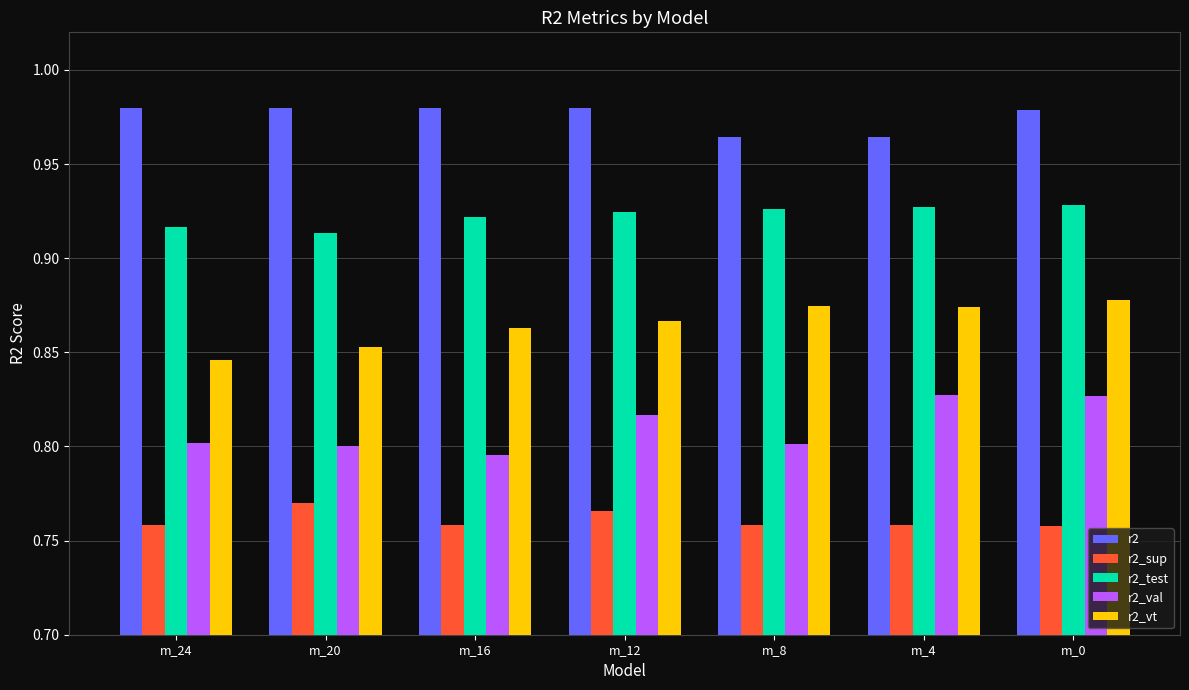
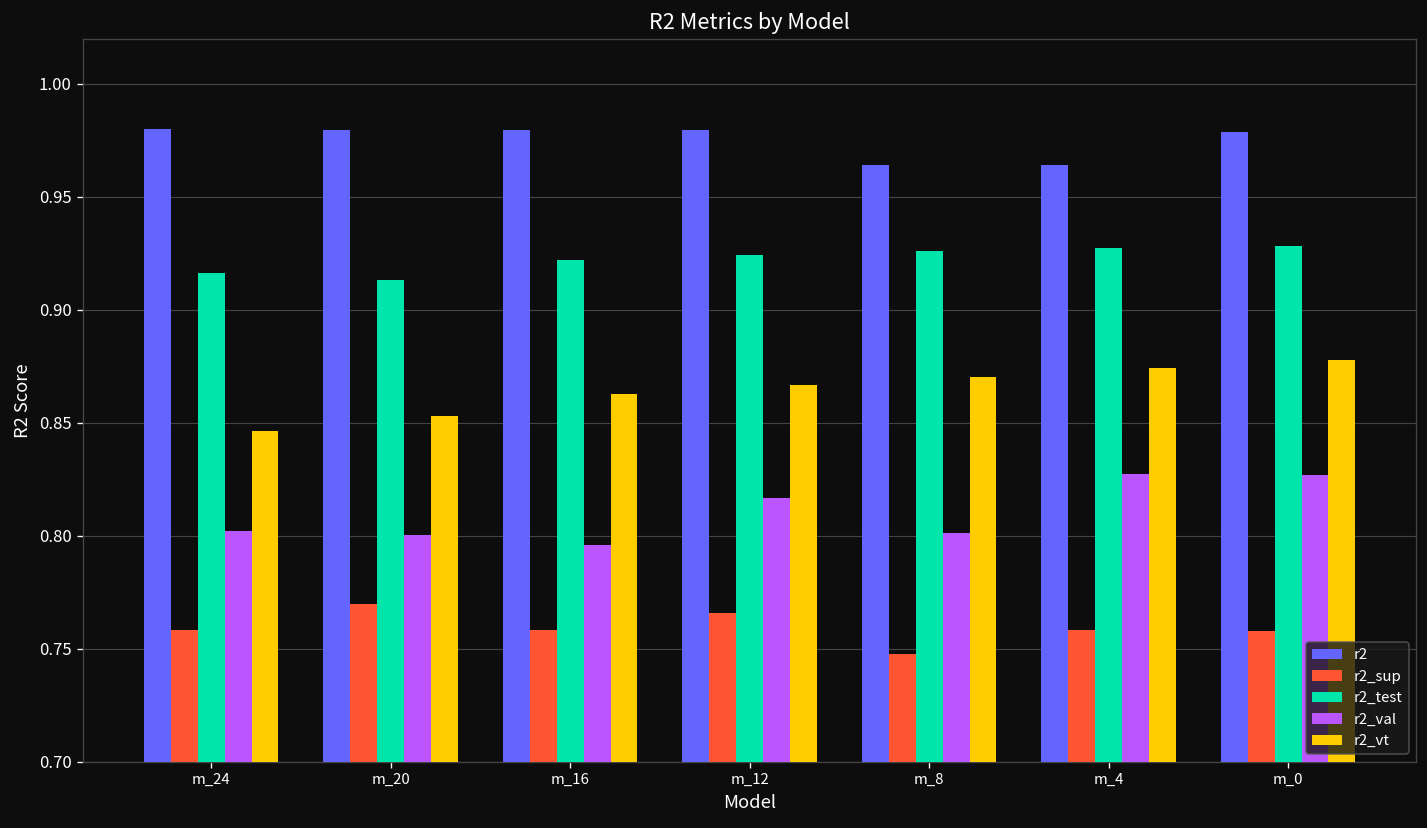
r2_sup, m_8: 0.758 -> 0.748
r2_vt, m_8: 0.875 -> 0.870
